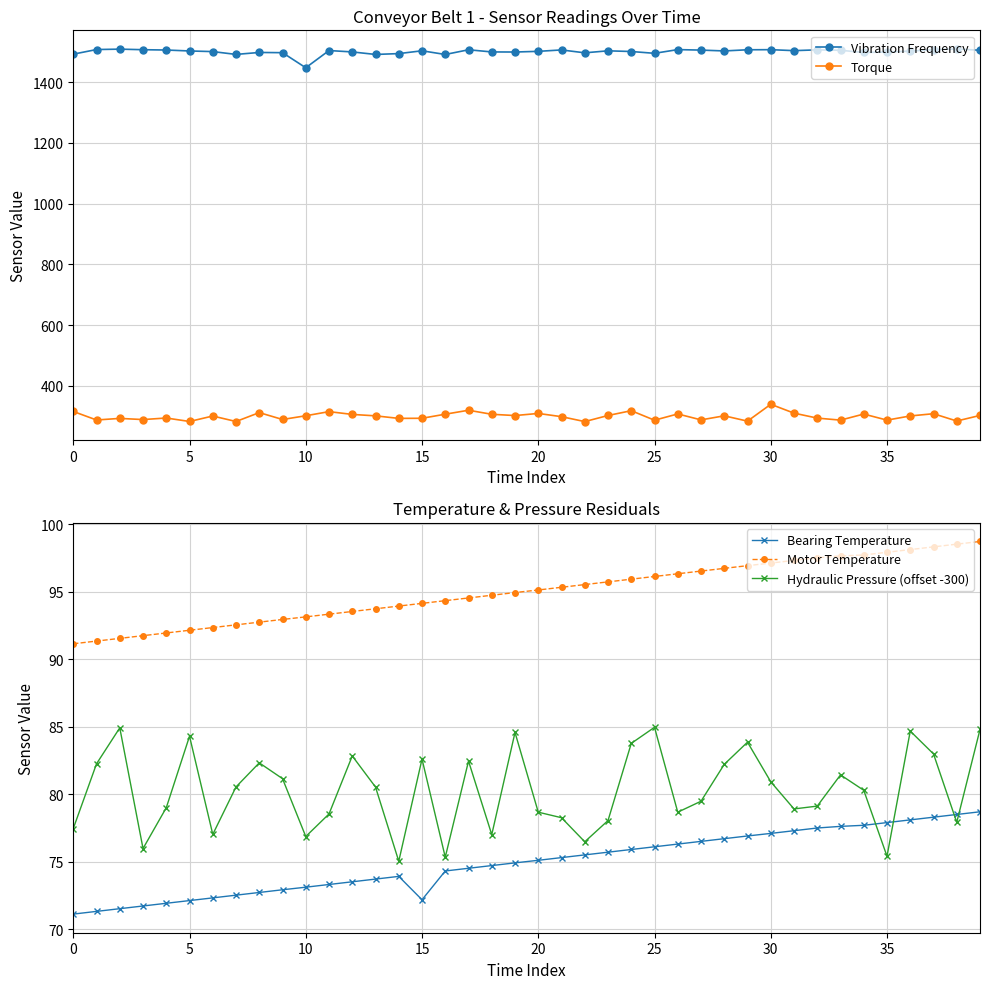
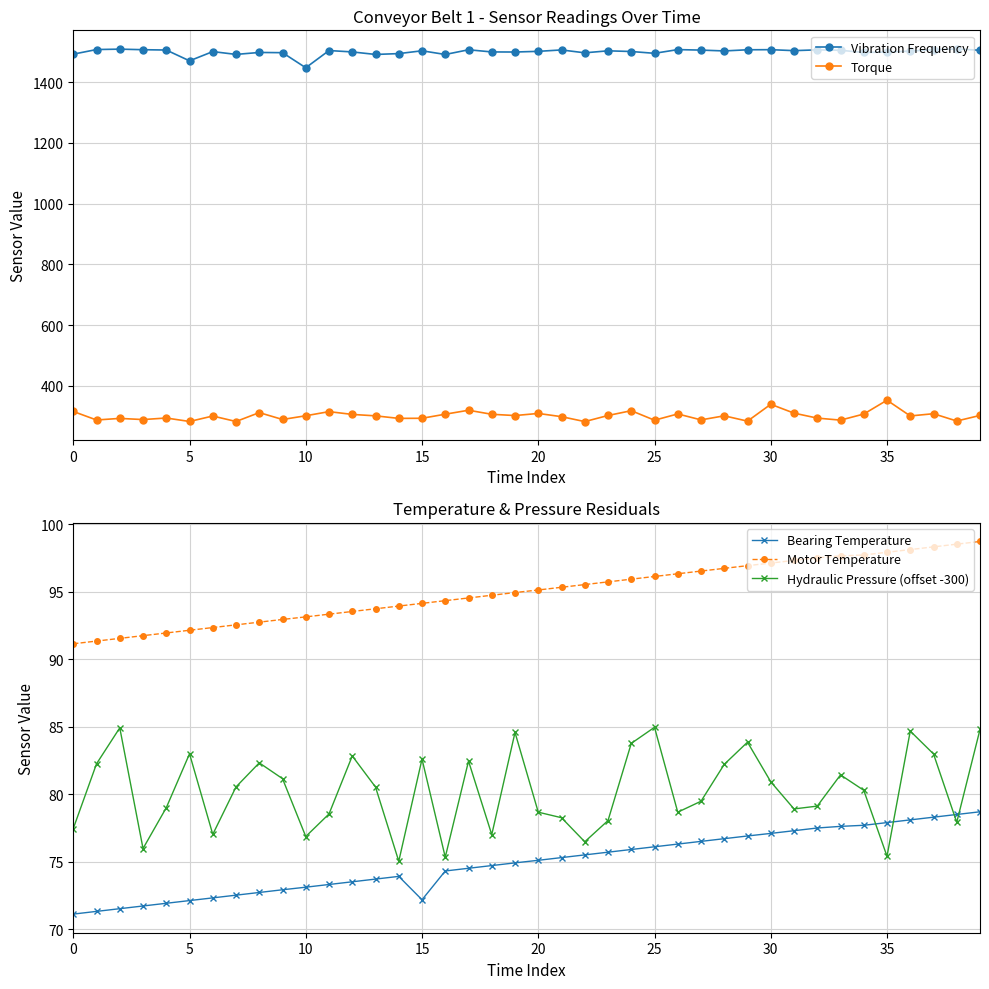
Conveyor Belt 1 - Sensor Readings Over Time, Vibration Frequency, 5: 1500 -> 1470
Conveyor Belt 1 - Sensor Readings Over Time, Torque, 35: 290 -> 350
Temperature & Pressure Residuals, Hydraulic Pressure (offset -300), 5: 84.3 -> 83.0
